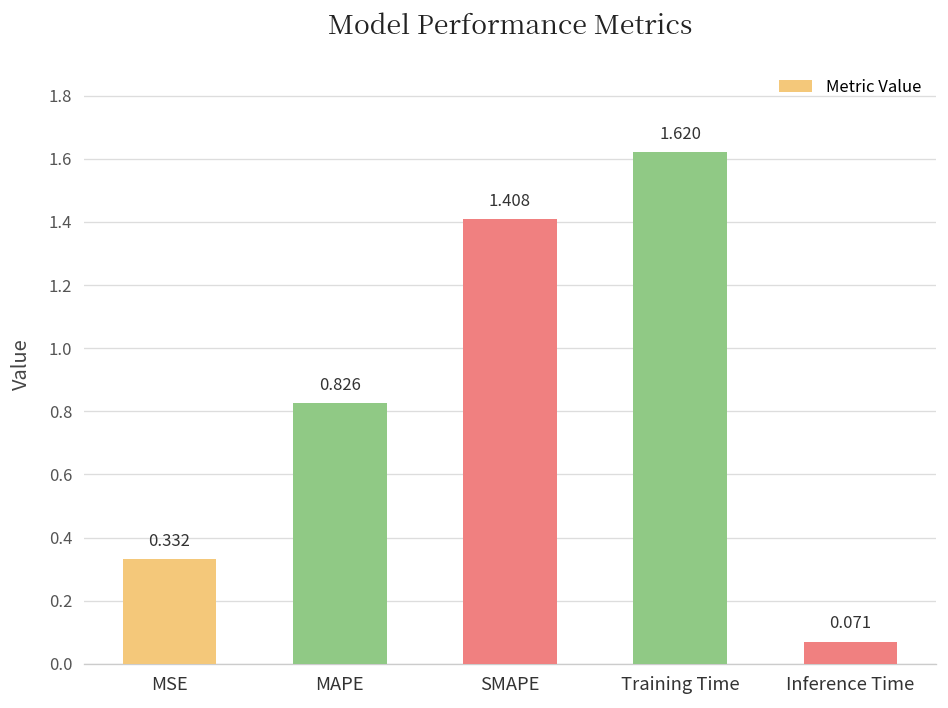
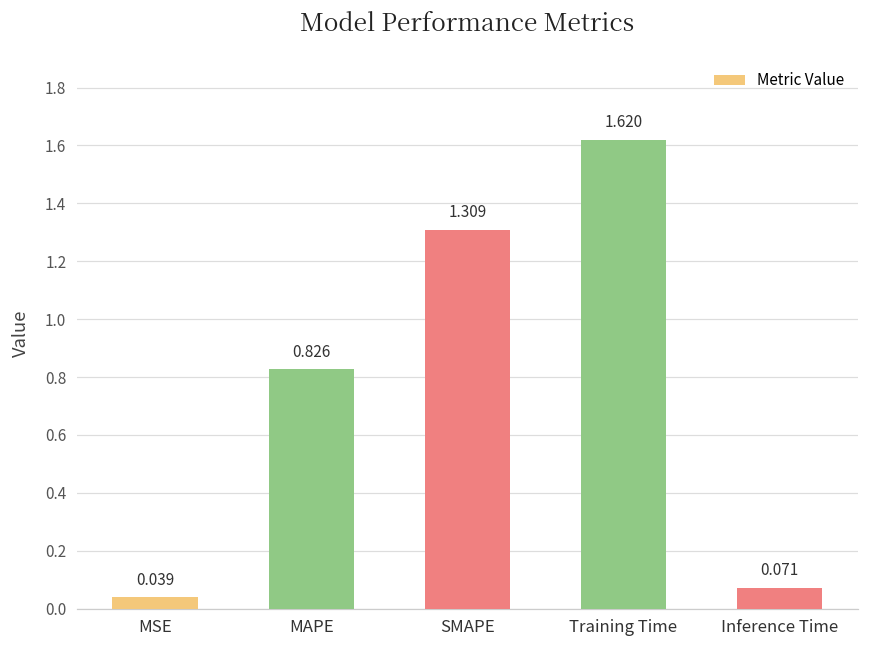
MSE: 0.332 -> 0.039
SMAPE: 1.408 -> 1.309
